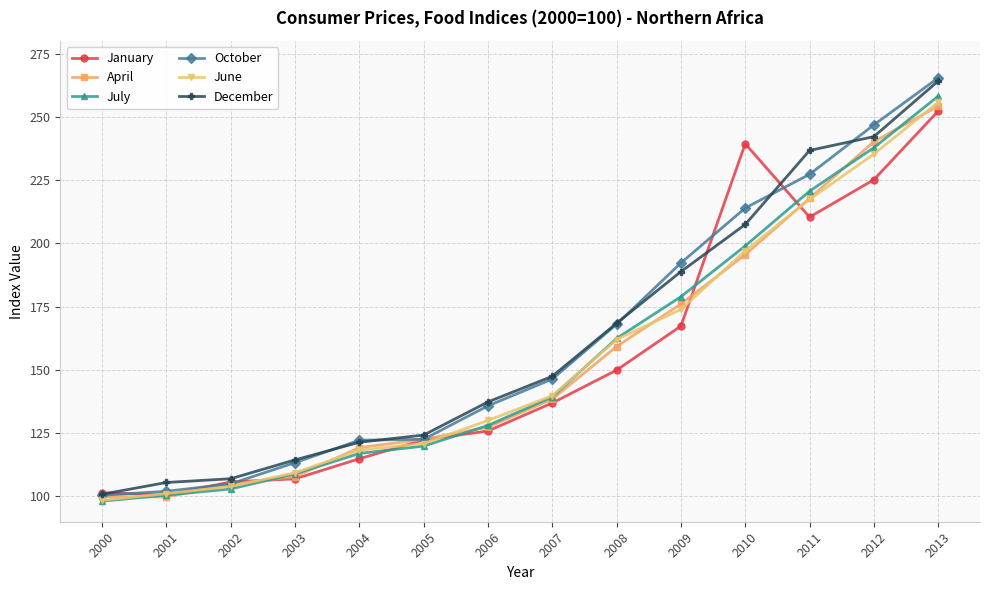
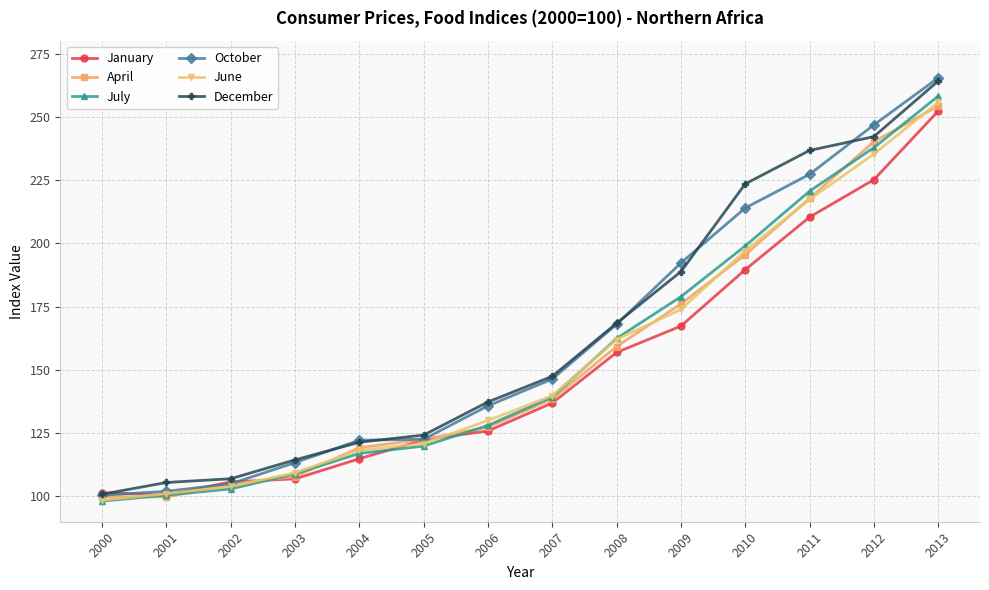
January, 2008: 150 -> 157
January, 2010: 239 -> 190
December, 2010: 207 -> 224
